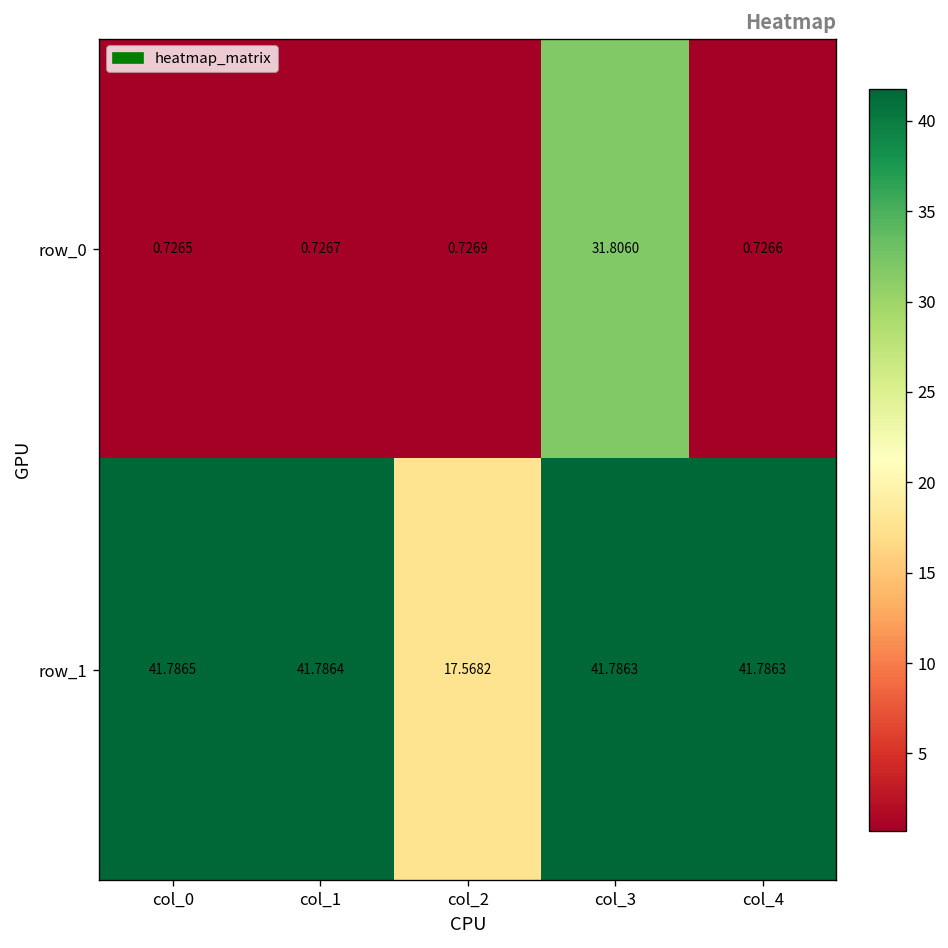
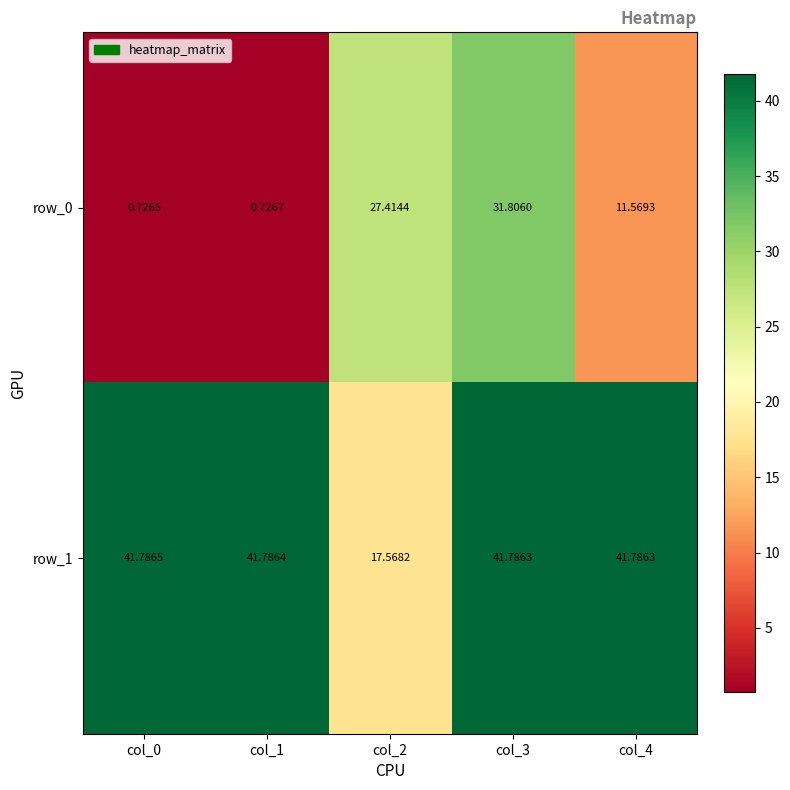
row_0, col_2: 0.7269 -> 27.4144
row_0, col_4: 0.7266 -> 11.5693
